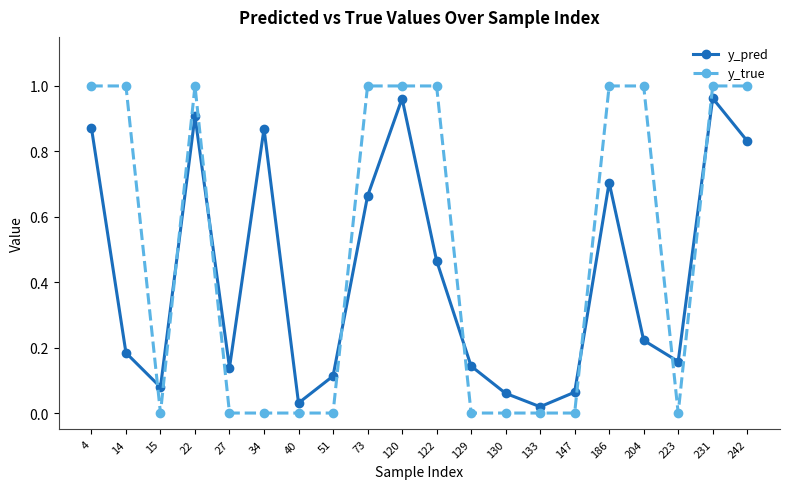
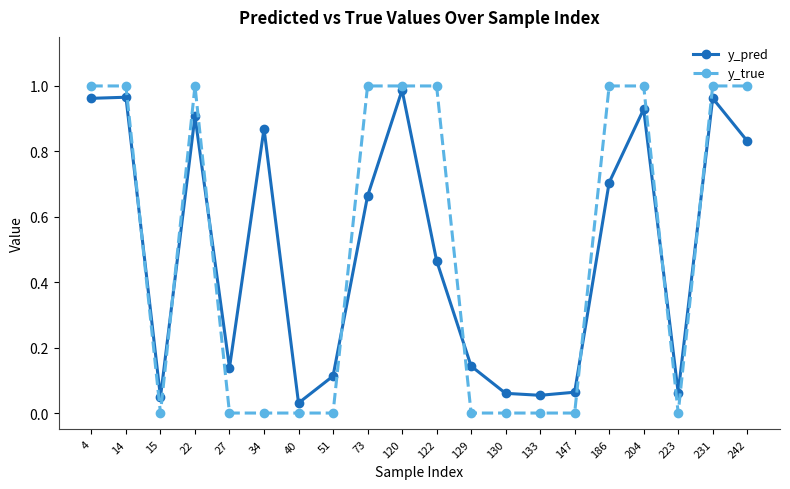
y_pred, 4: 0.87 -> 0.96
y_pred, 14: 0.18 -> 0.97
y_pred, 15: 0.08 -> 0.05
y_pred, 120: 0.96 -> 0.99
y_pred, 133: 0.02 -> 0.05
y_pred, 204: 0.22 -> 0.93
y_pred, 223: 0.16 -> 0.06
